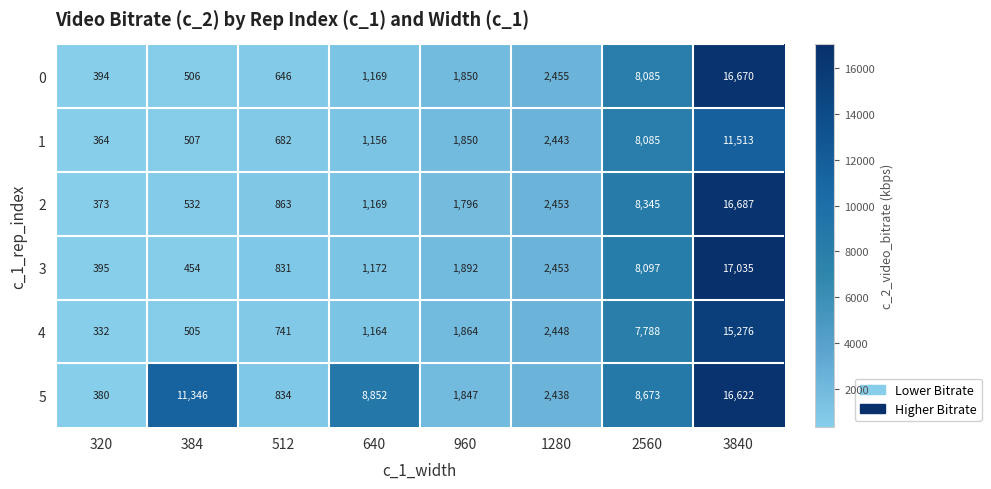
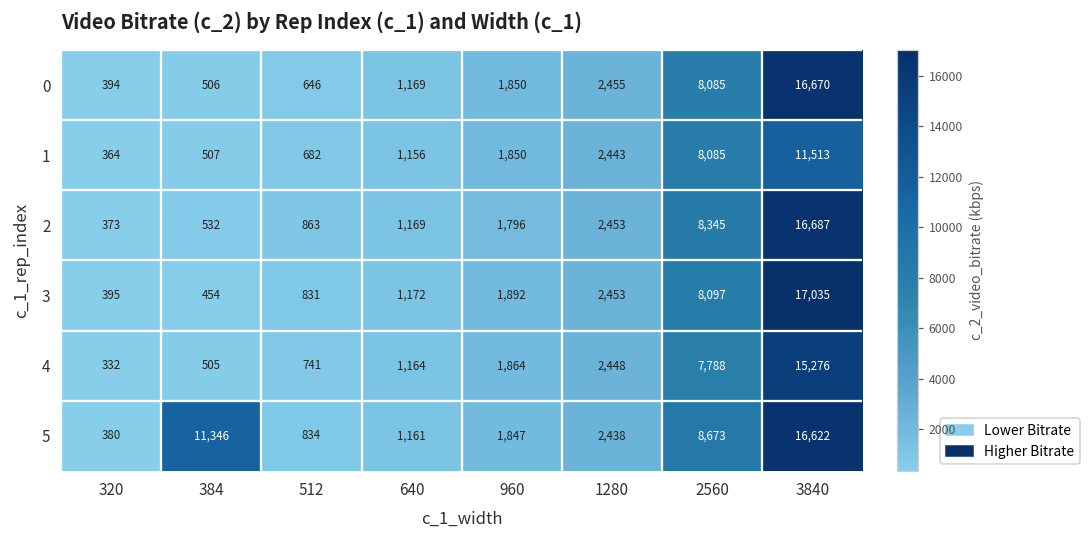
5, 640: 8,852 -> 1,161
